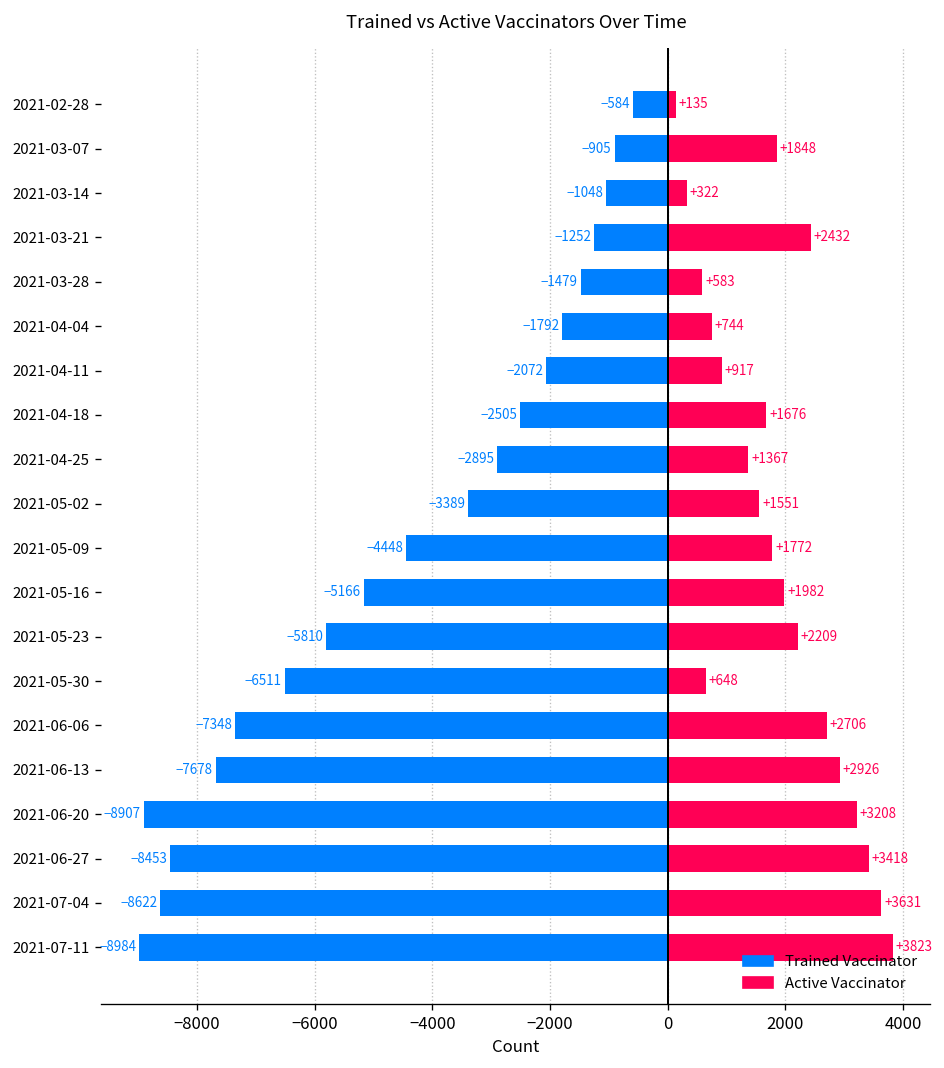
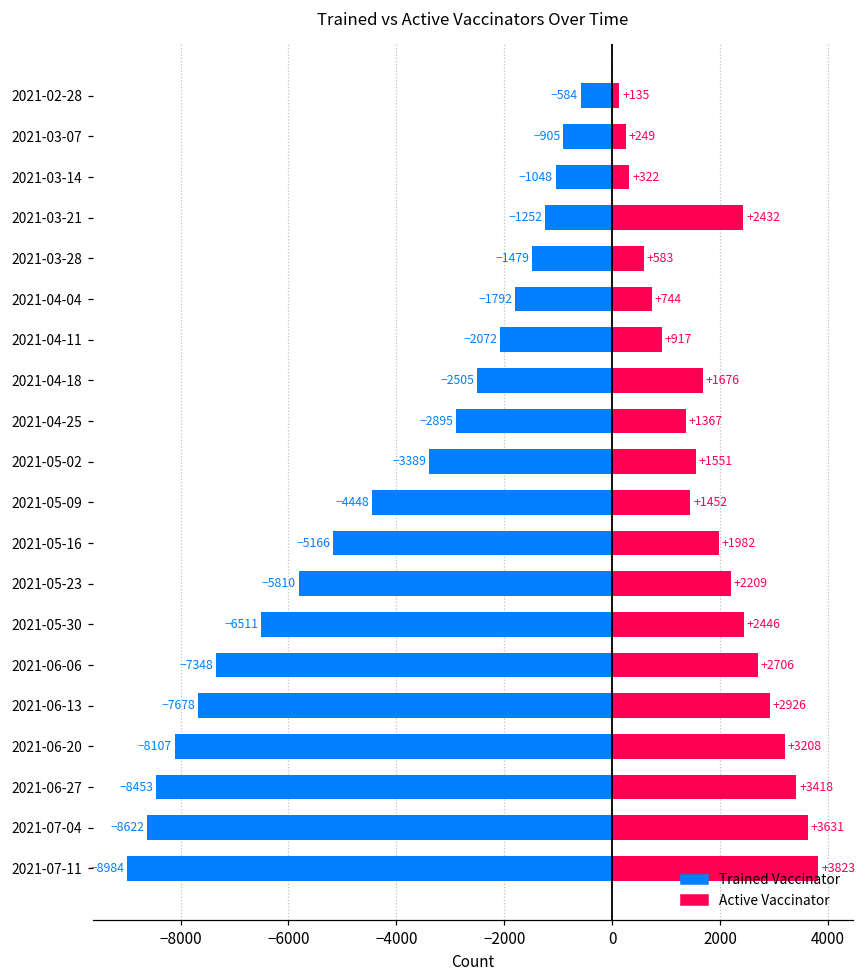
Active Vaccinator, 2021-03-07: +1848 -> +249
Active Vaccinator, 2021-05-09: +1772 -> +1452
Active Vaccinator, 2021-05-30: +648 -> +2446
Trained Vaccinator, 2021-06-20: -8907 -> -8107
